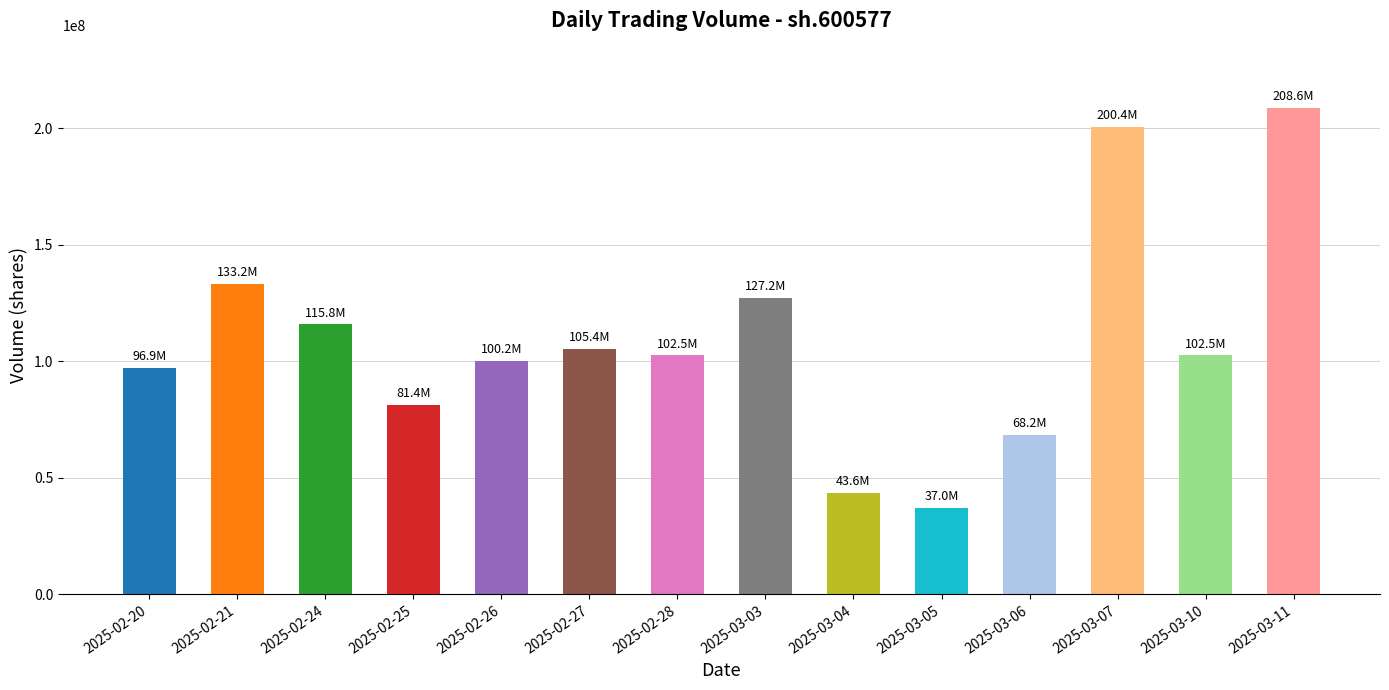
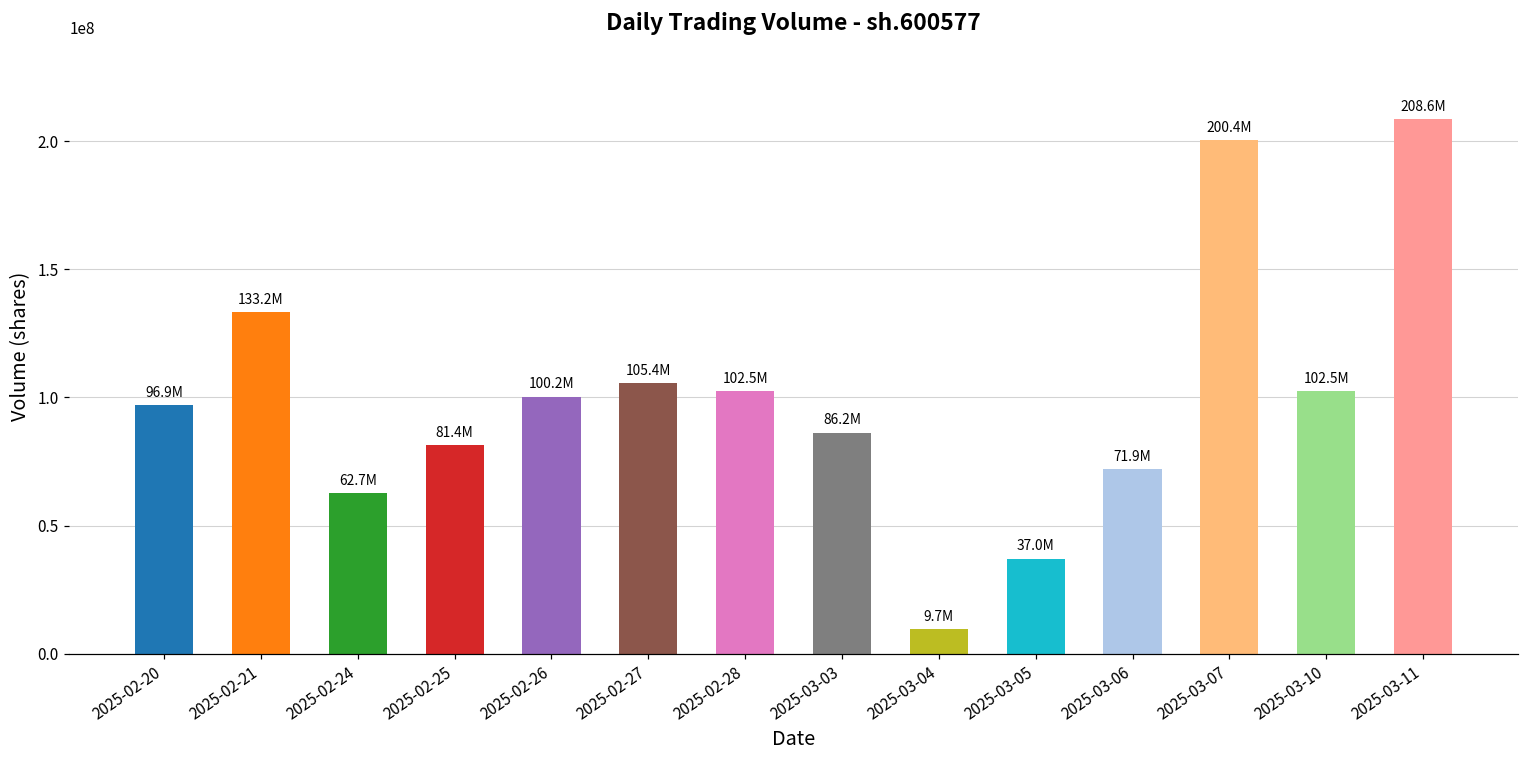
2025-02-24: 115.8M -> 62.7M
2025-03-03: 127.2M -> 86.2M
2025-03-04: 43.6M -> 9.7M
2025-03-06: 68.2M -> 71.9M
